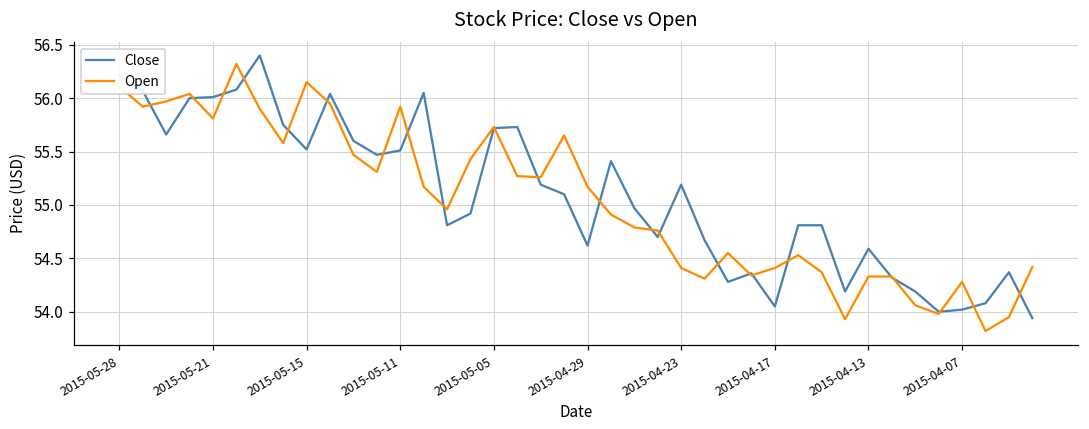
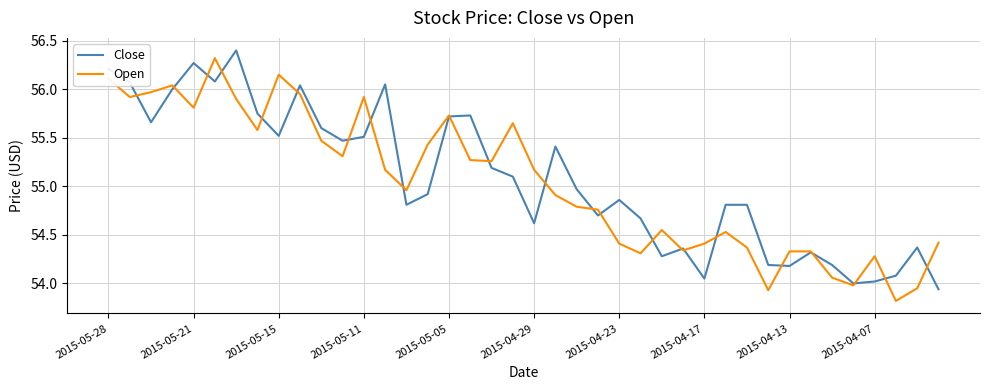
Close, 2015-05-21: 56.0 -> 56.3
Close, 2015-04-23: 55.2 -> 54.9
Close, 2015-04-13: 54.6 -> 54.2
